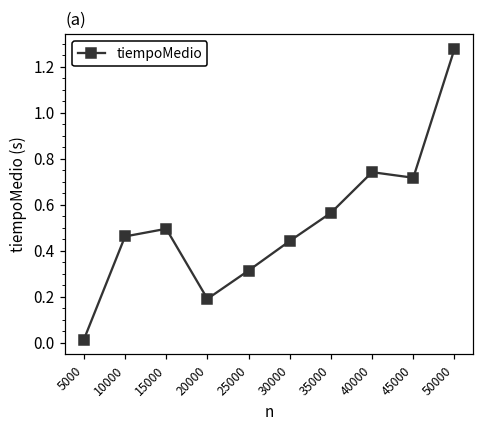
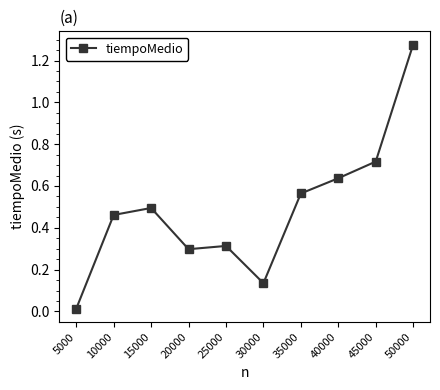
20000: 0.19 -> 0.30
30000: 0.44 -> 0.14
40000: 0.74 -> 0.64
